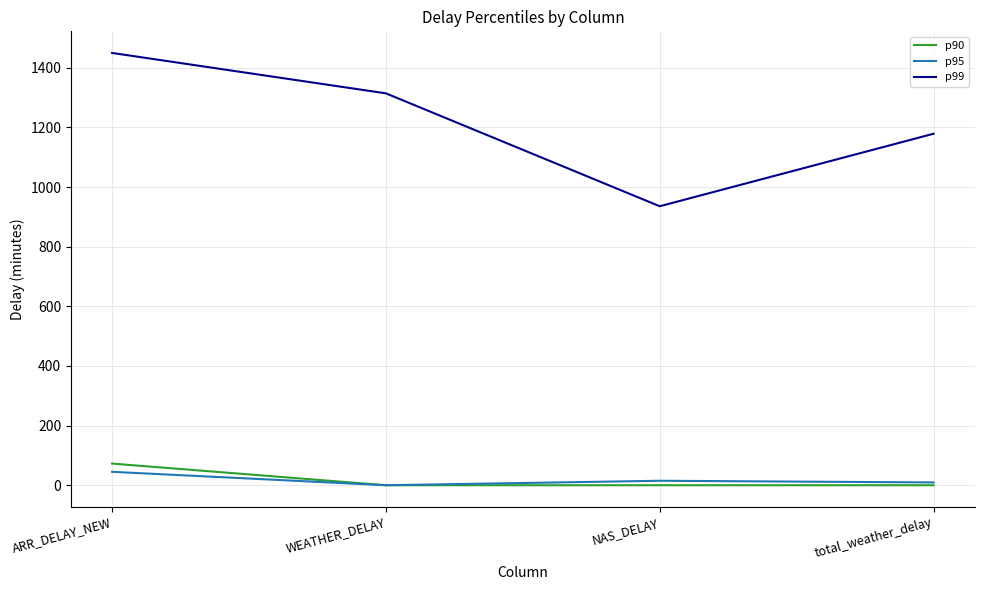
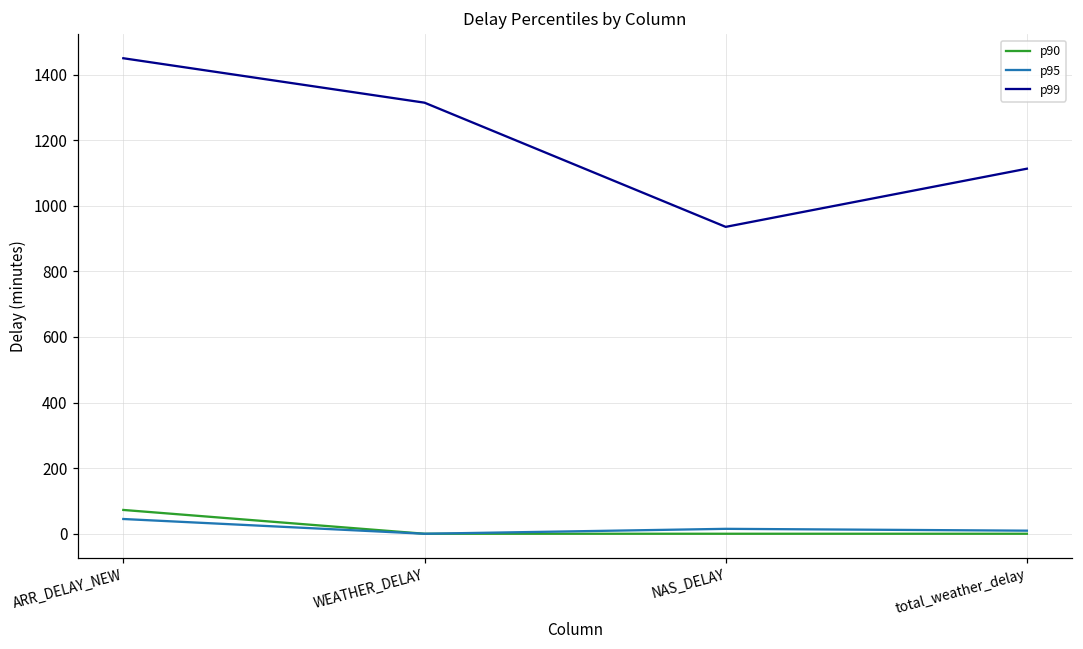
p99, total_weather_delay: 1180 -> 1110
